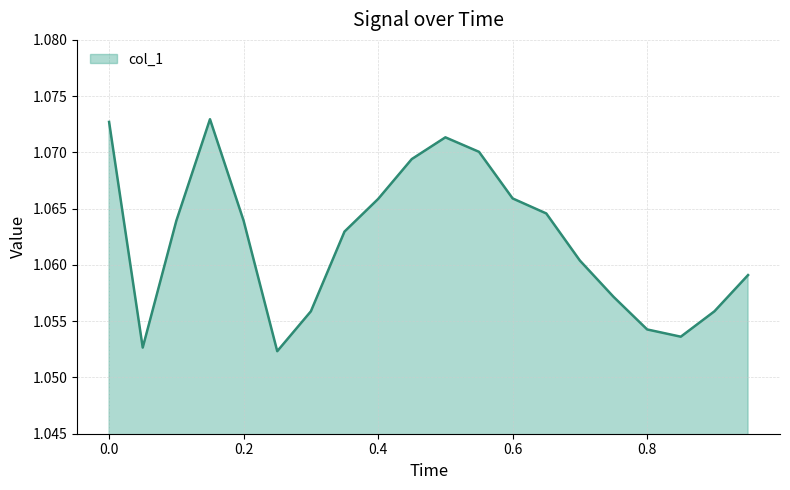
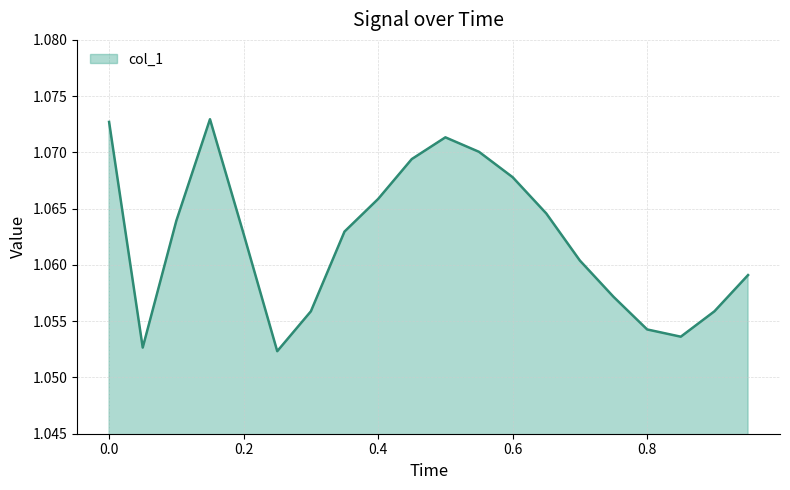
0.2: 1.0639 -> 1.0628
0.6: 1.0659 -> 1.0678
